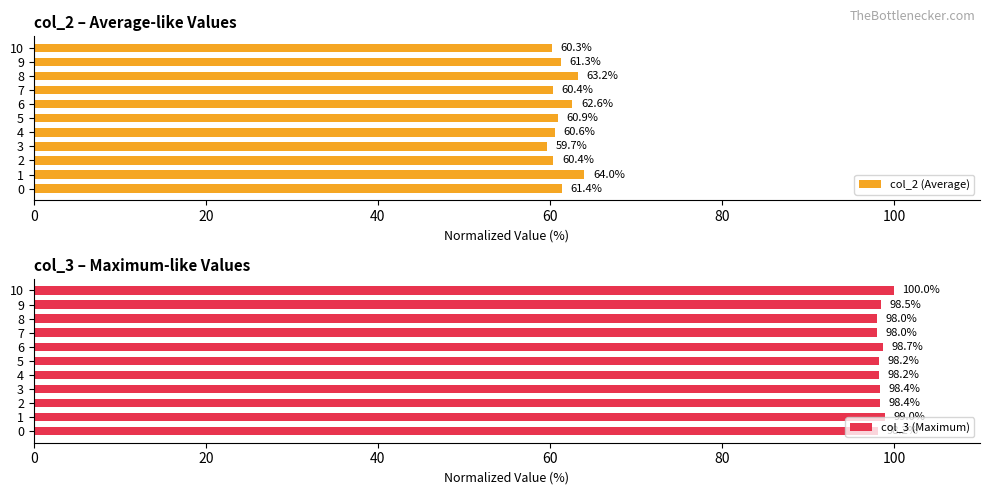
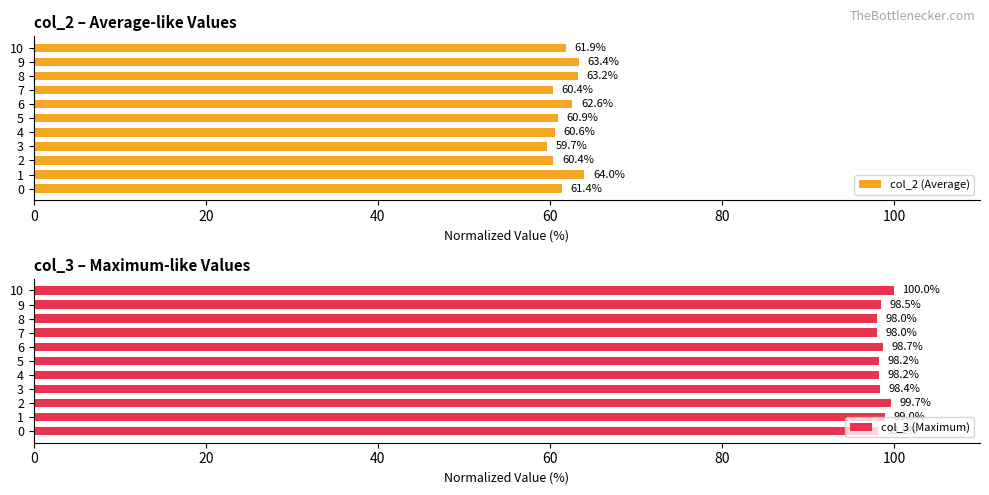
col_2 – Average-like Values, 10: 60.3% -> 61.9%
col_2 – Average-like Values, 9: 61.3% -> 63.4%
col_3 – Maximum-like Values, 2: 98.4% -> 99.7%
